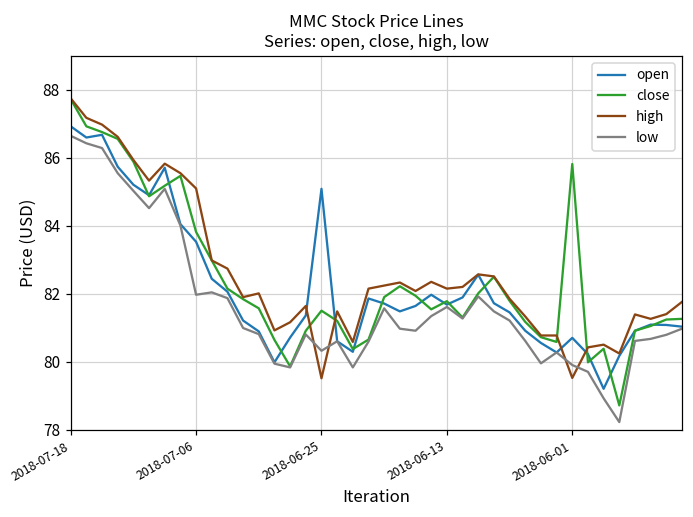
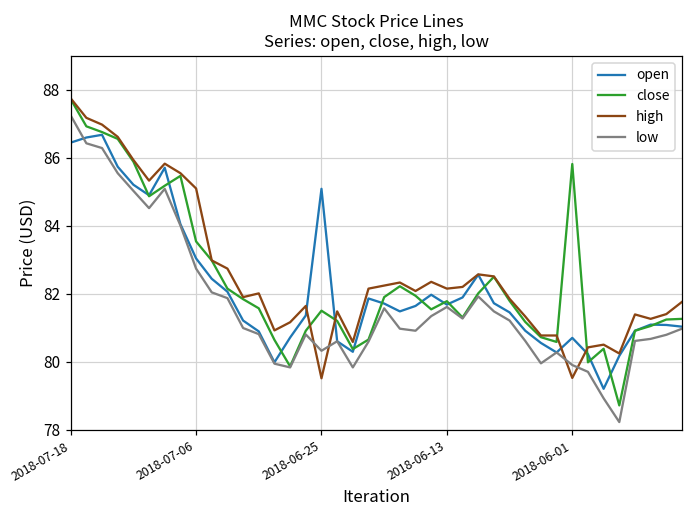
open, 2018-07-18: 86.9 -> 86.5
low, 2018-07-18: 86.7 -> 87.3
open, 2018-07-06: 83.5 -> 83.0
close, 2018-07-06: 83.8 -> 83.5
low, 2018-07-06: 82.0 -> 82.7
